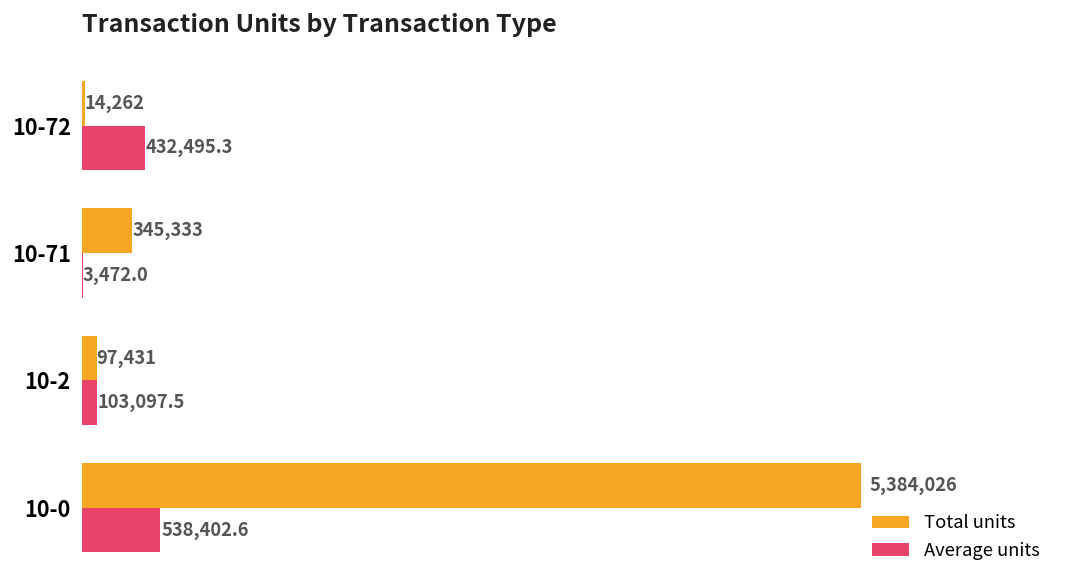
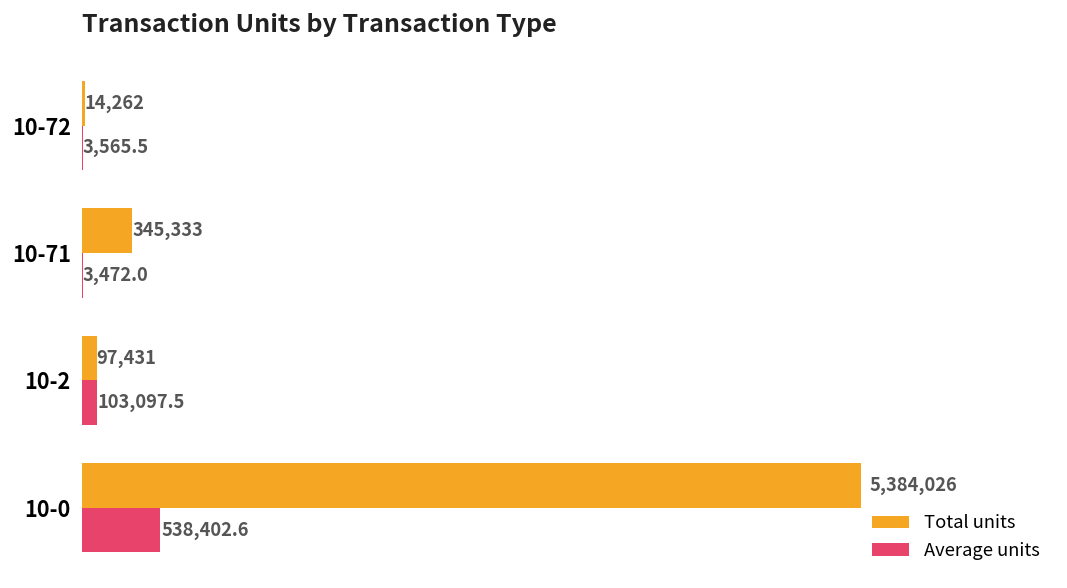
Average units, 10-72: 432,495.3 -> 3,565.5
